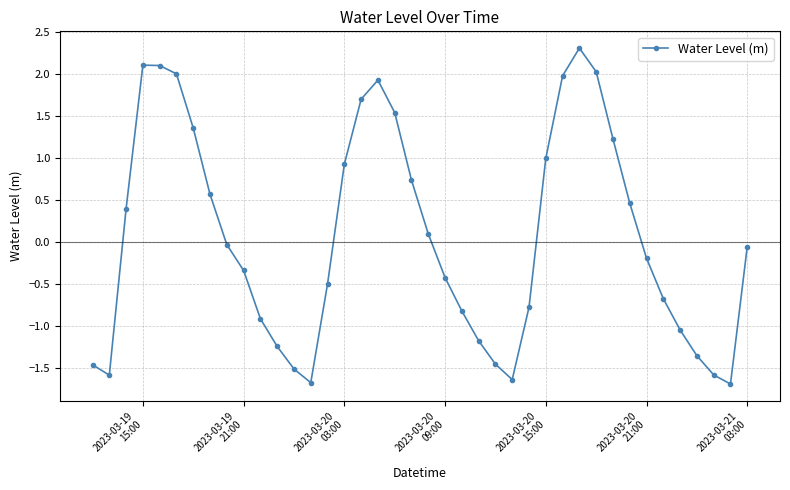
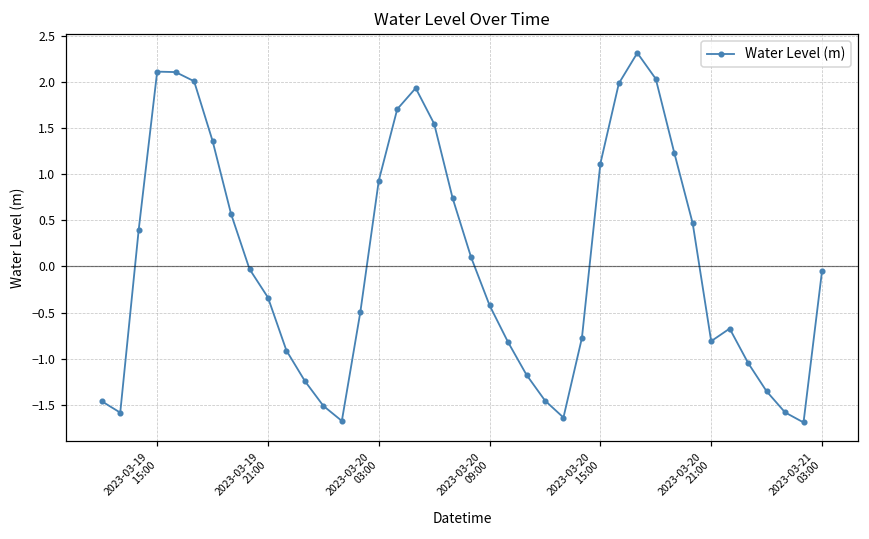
2023-03-20 15:00: 1.0 -> 1.1
2023-03-20 21:00: -0.2 -> -0.8
